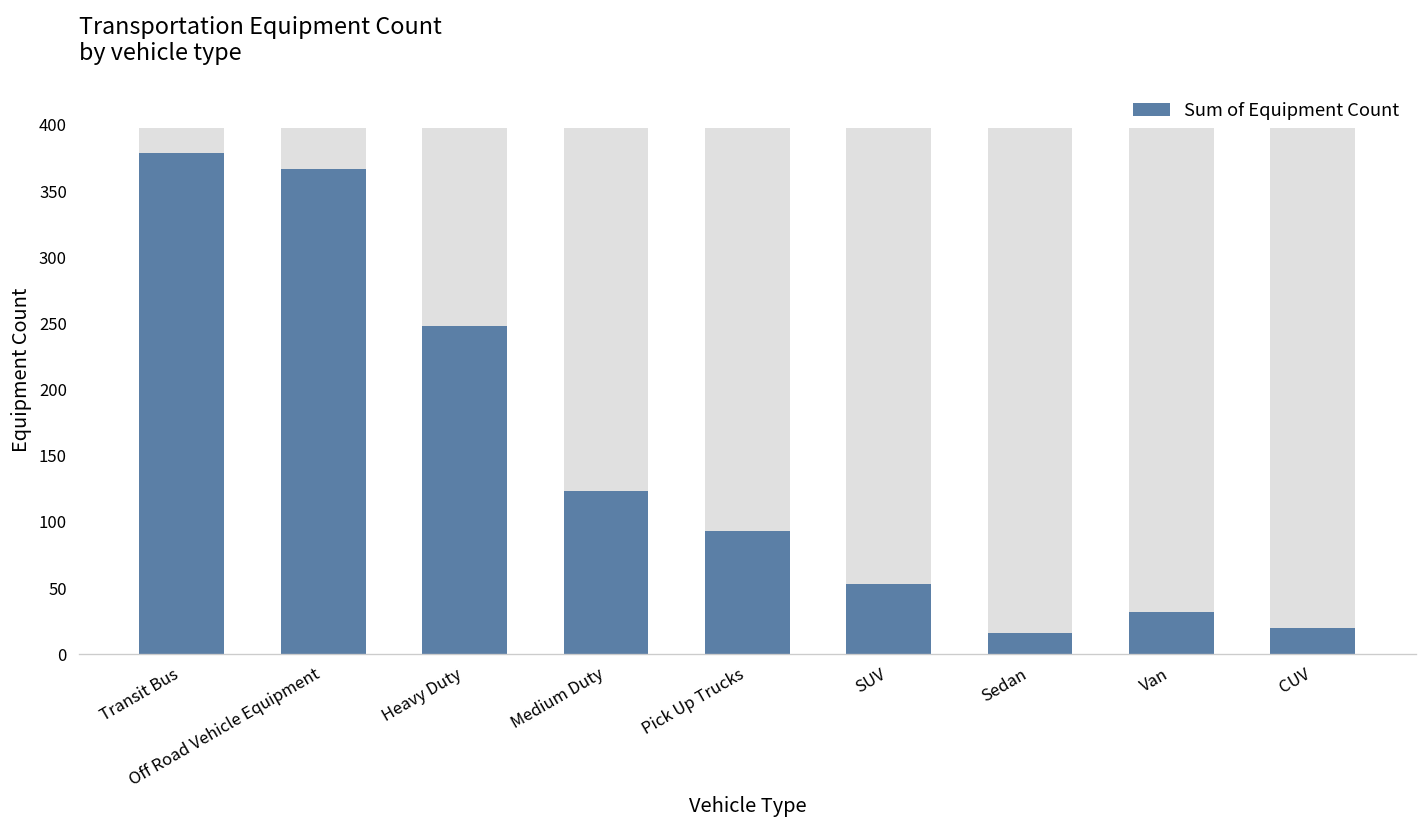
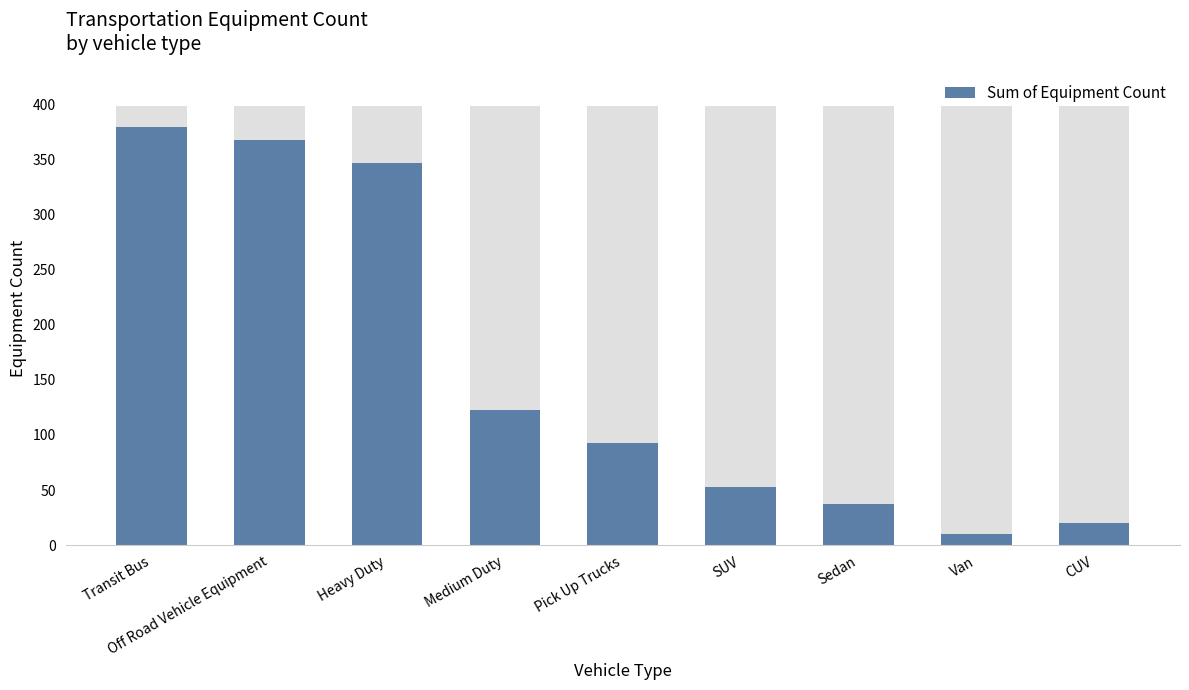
Sum of Equipment Count, Heavy Duty: 248 -> 347
Sum of Equipment Count, Sedan: 16 -> 37
Sum of Equipment Count, Van: 32 -> 10
